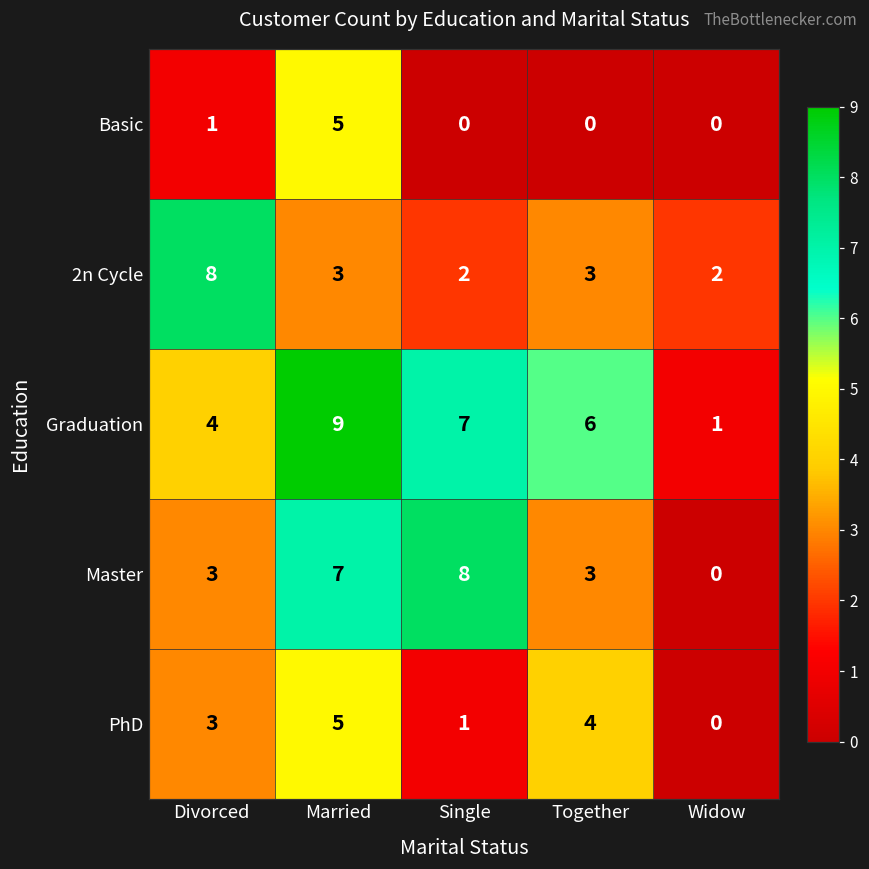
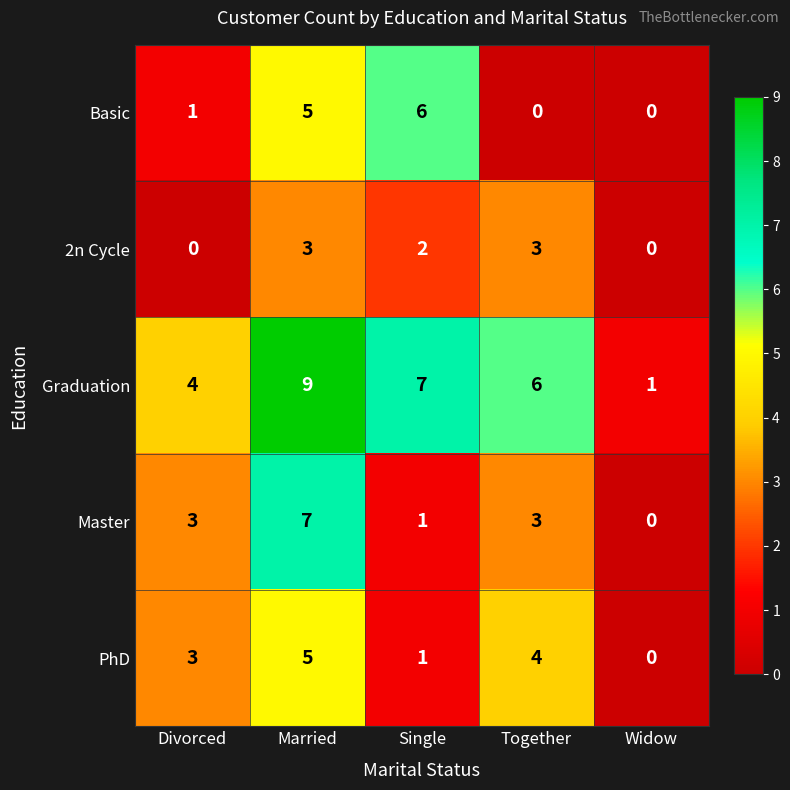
Basic, Single: 0 -> 6
2n Cycle, Divorced: 8 -> 0
2n Cycle, Widow: 2 -> 0
Master, Single: 8 -> 1
